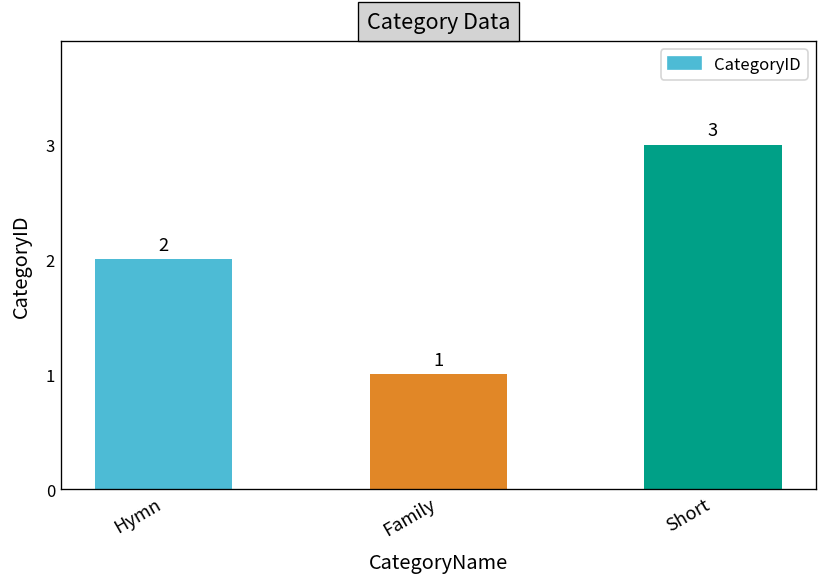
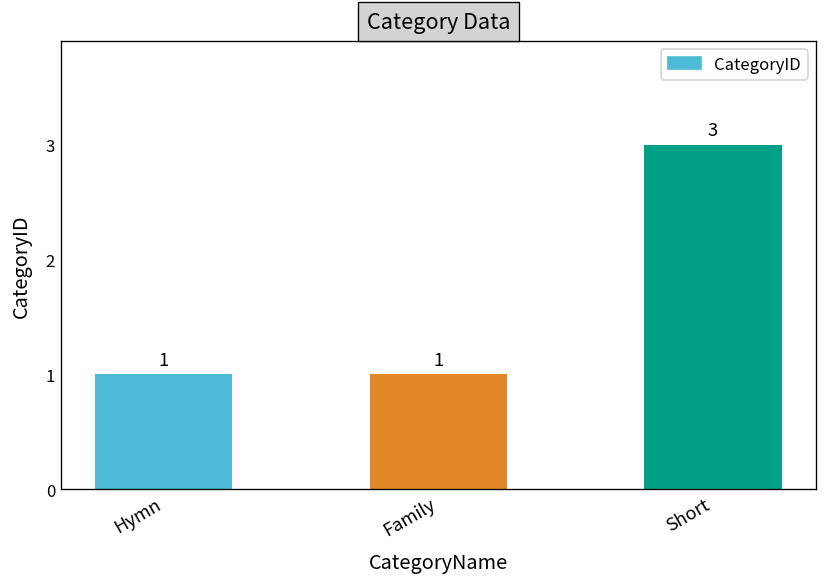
Hymn: 2 -> 1
